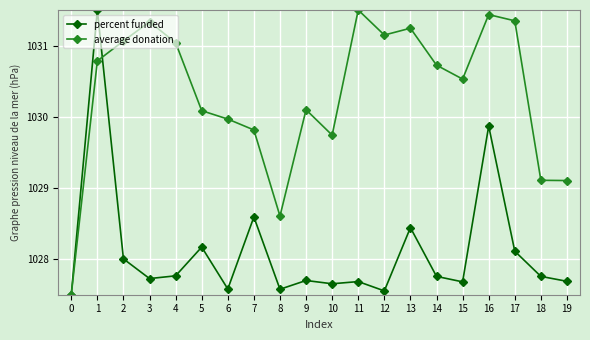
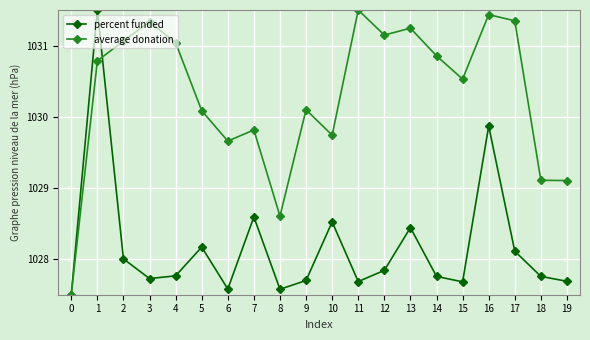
average donation, 6: 1030.0 -> 1029.7
percent funded, 10: 1027.7 -> 1028.5
percent funded, 12: 1027.6 -> 1027.8
average donation, 14: 1030.7 -> 1030.9
